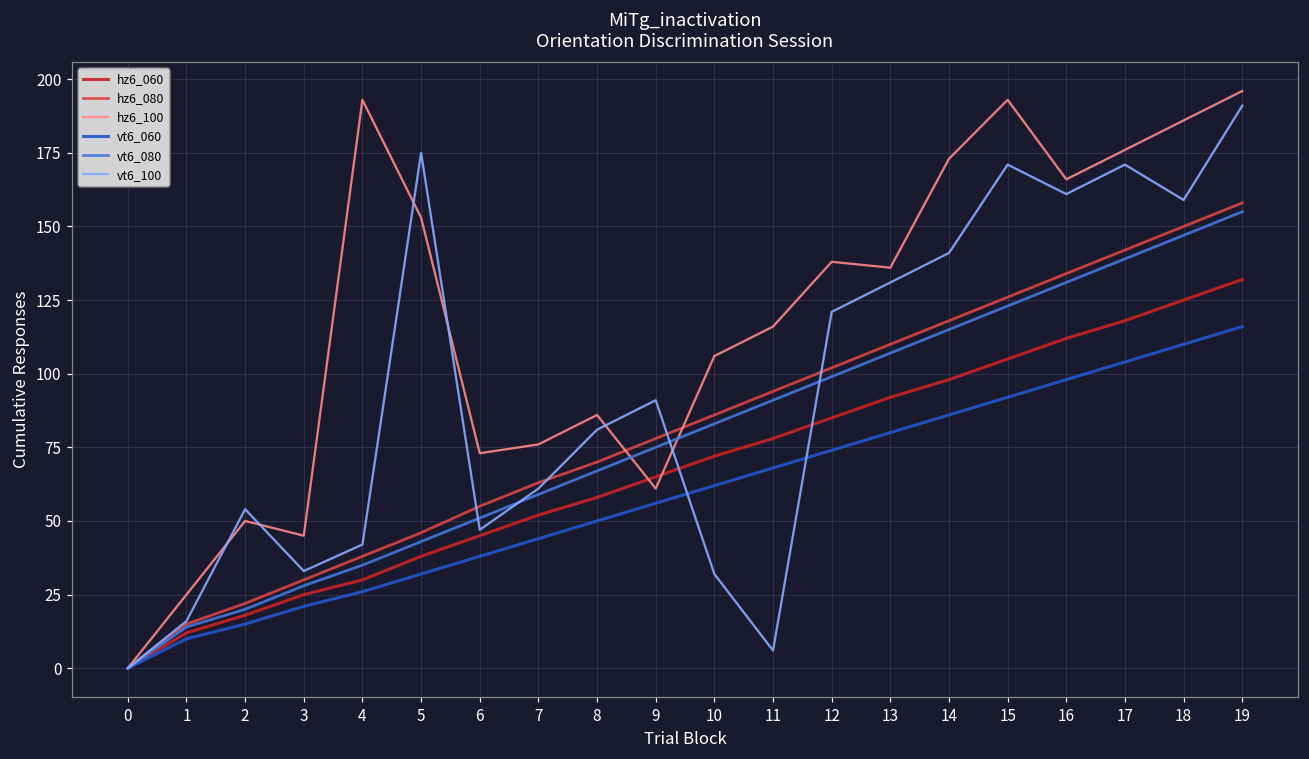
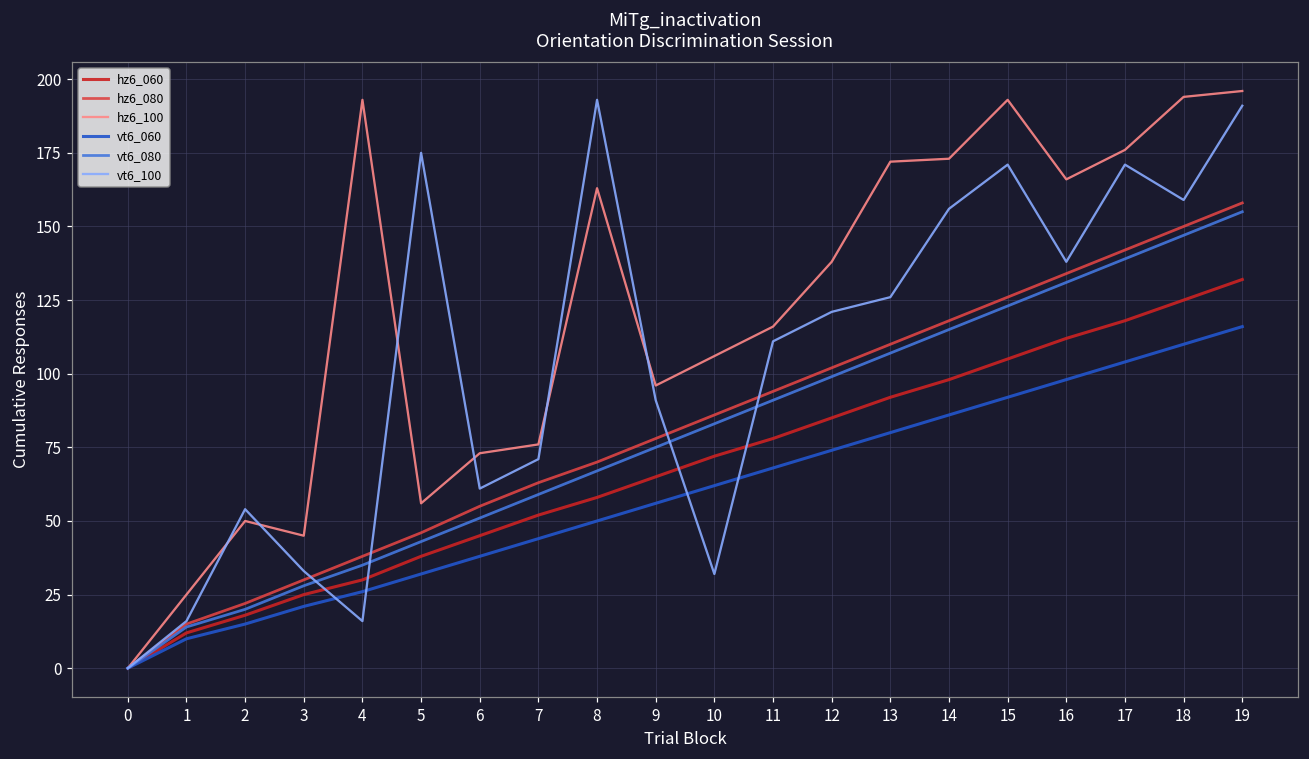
vt6_100, 4: 42 -> 16
hz6_100, 5: 153 -> 56
vt6_100, 6: 47 -> 61
vt6_100, 7: 61 -> 71
hz6_100, 8: 86 -> 163
vt6_100, 8: 81 -> 193
hz6_100, 9: 61 -> 96
vt6_100, 11: 6 -> 111
hz6_100, 13: 136 -> 172
vt6_100, 13: 131 -> 126
vt6_100, 14: 141 -> 156
vt6_100, 16: 161 -> 138
hz6_100, 18: 186 -> 194
